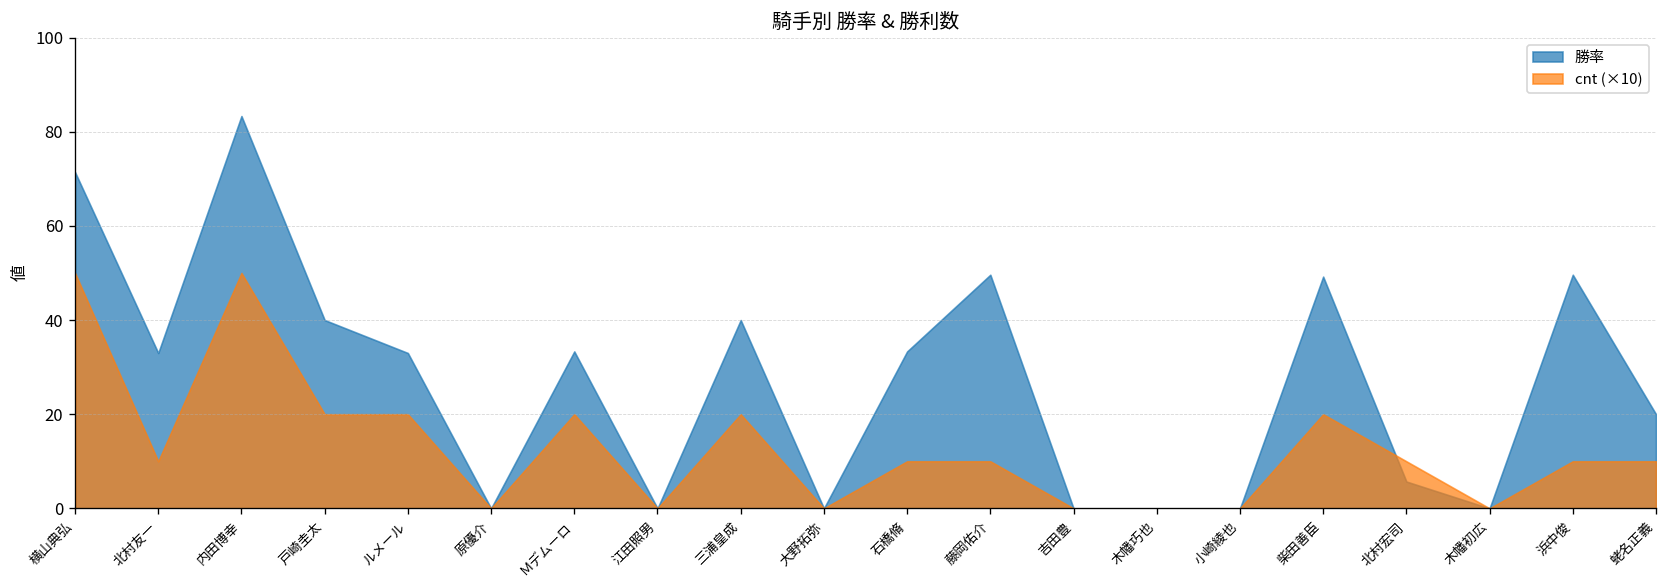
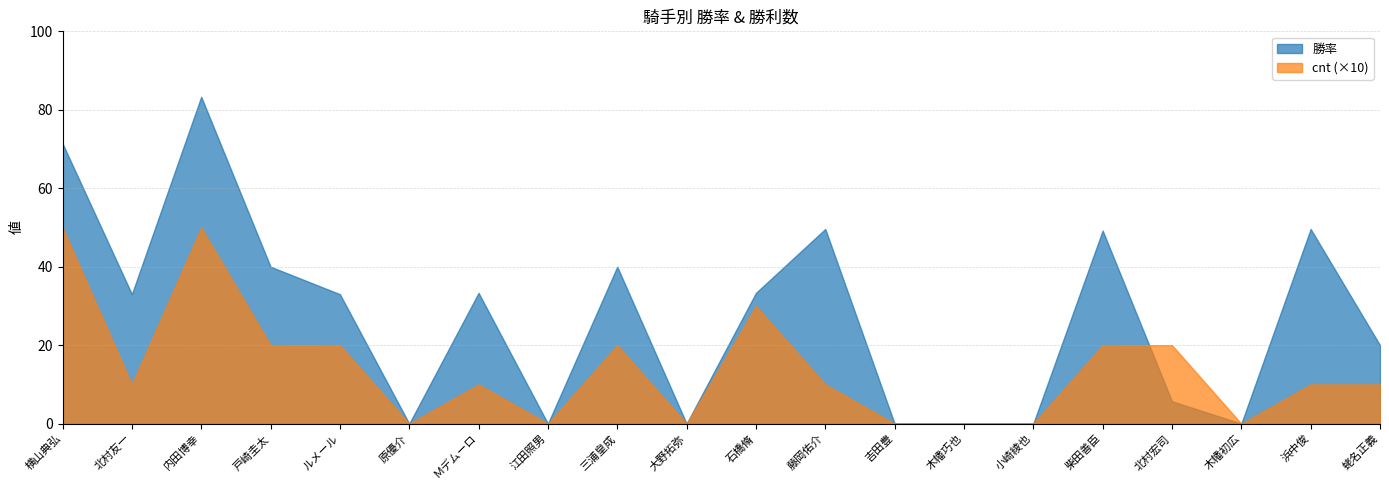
cnt (×10), Ｍデムーロ: 20 -> 10
cnt (×10), 石橋脩: 10 -> 30
cnt (×10), 北村宏司: 10 -> 20
